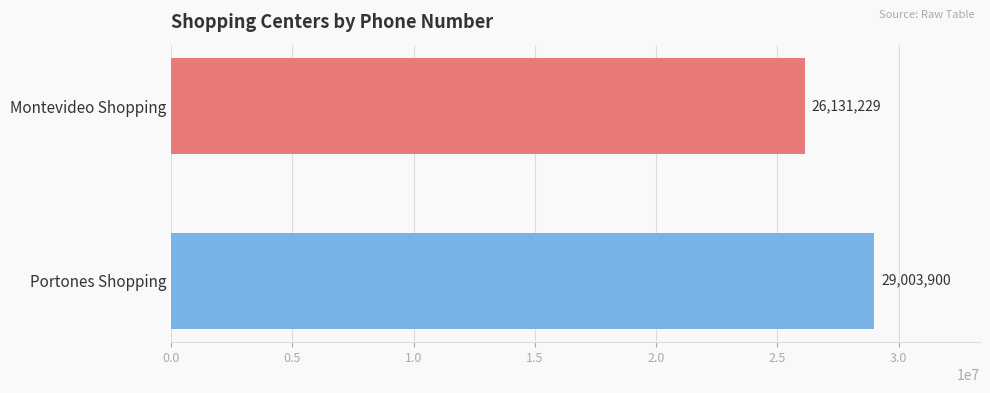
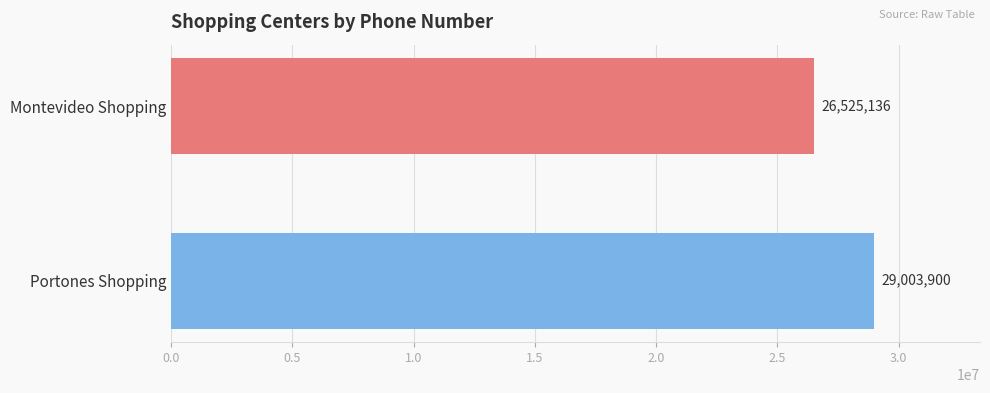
Montevideo Shopping: 26,131,229 -> 26,525,136
